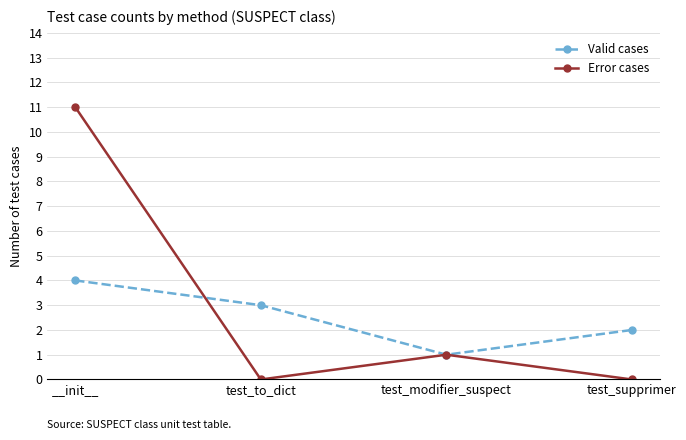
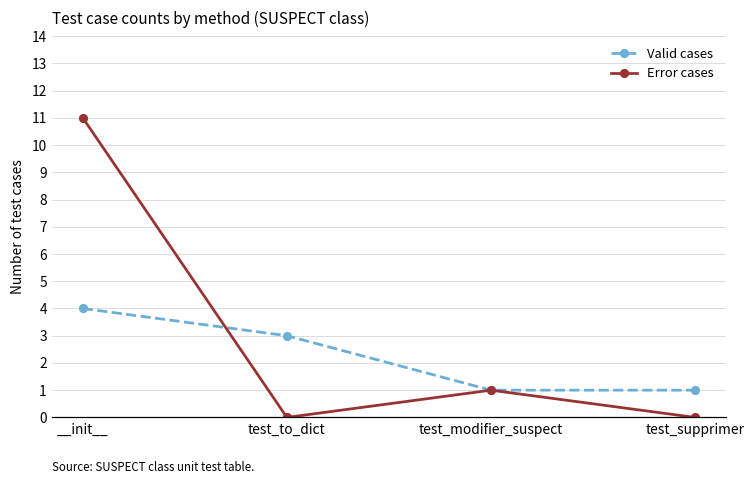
Valid cases, test_supprimer: 2 -> 1
